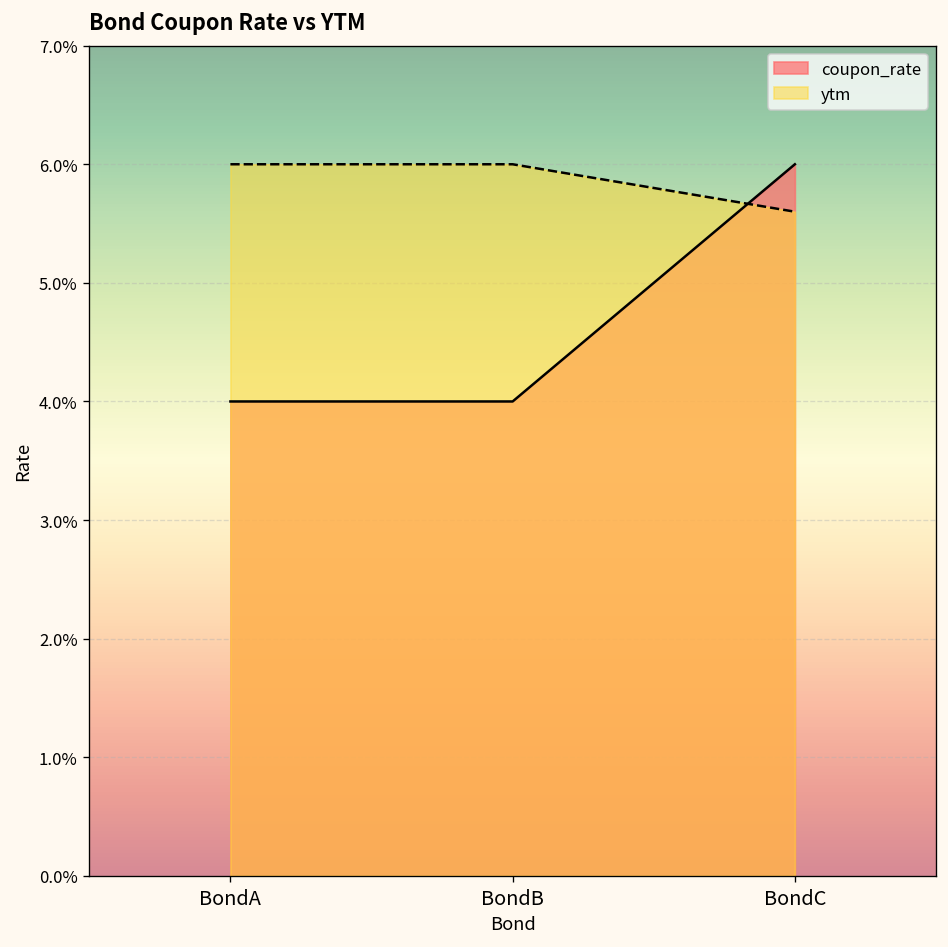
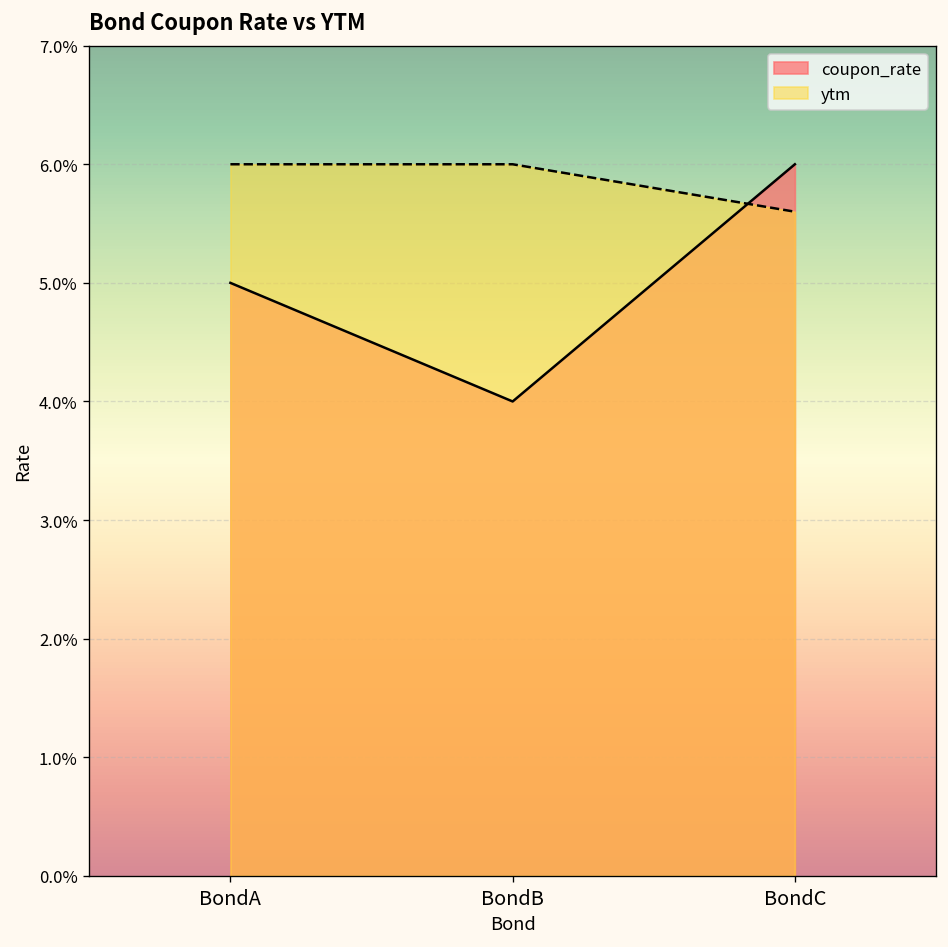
coupon_rate, BondA: 4.0% -> 5.0%
